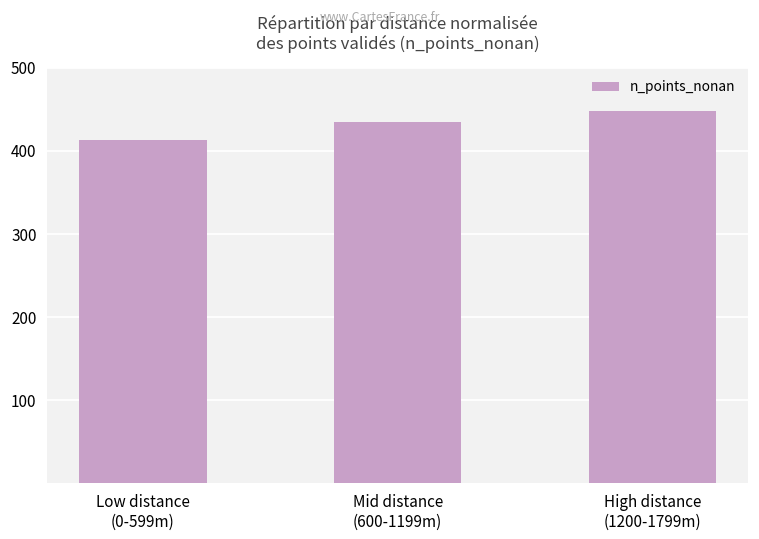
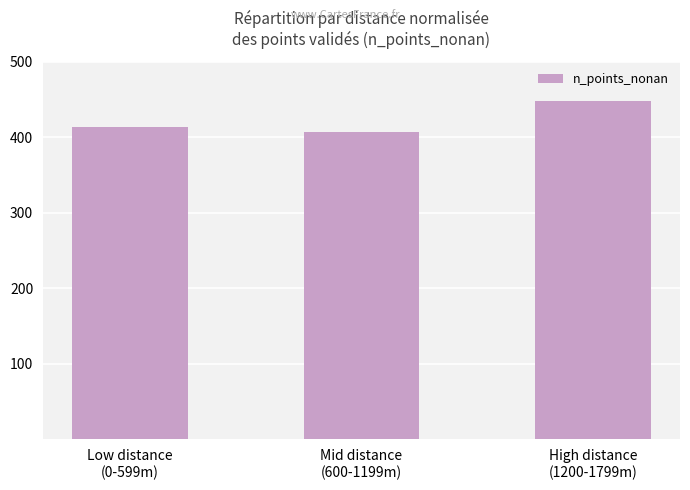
Mid distance (600-1199m): 440 -> 410
